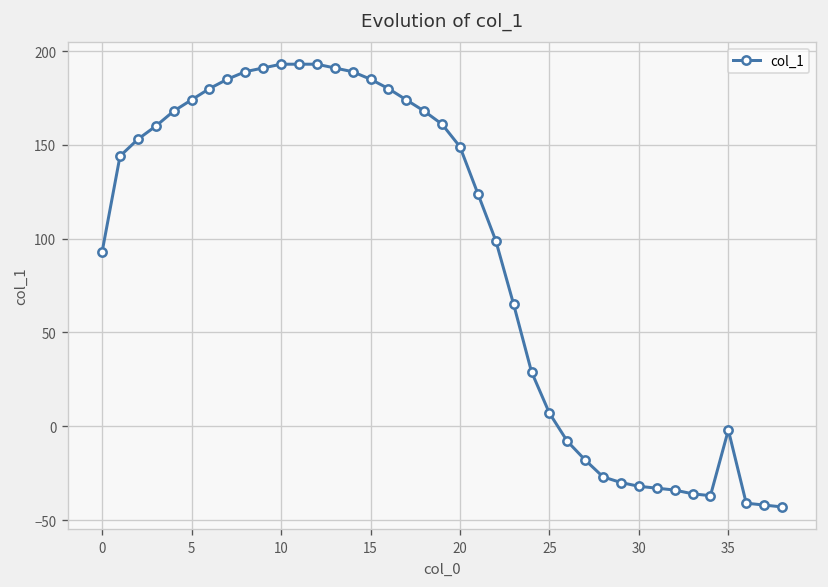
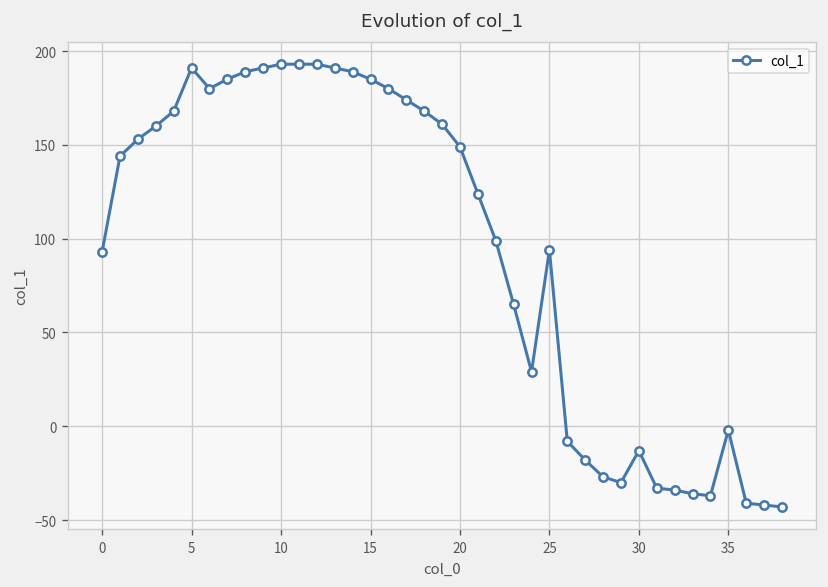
5: 174 -> 191
25: 7 -> 94
30: -32 -> -13
